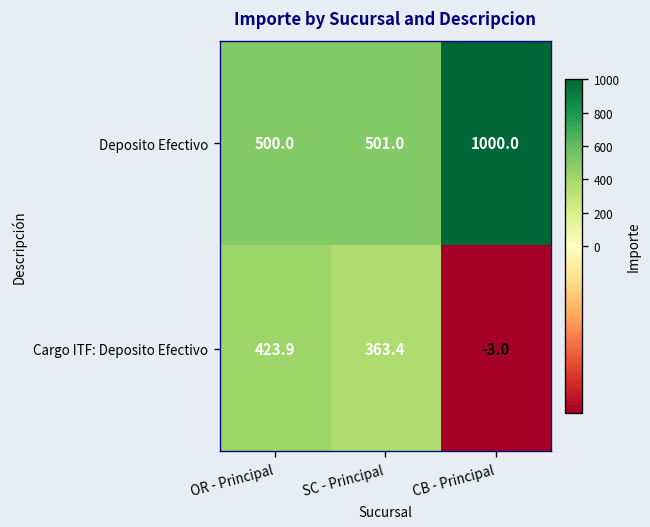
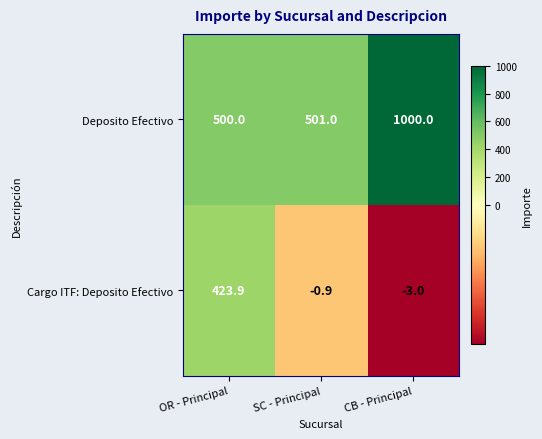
Cargo ITF: Deposito Efectivo, SC - Principal: 363.4 -> -0.9
